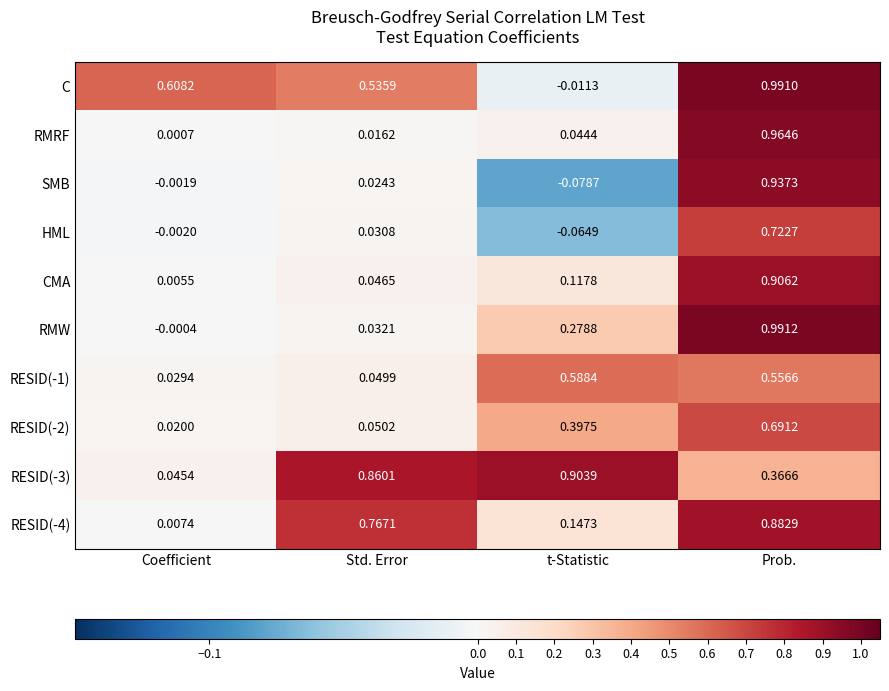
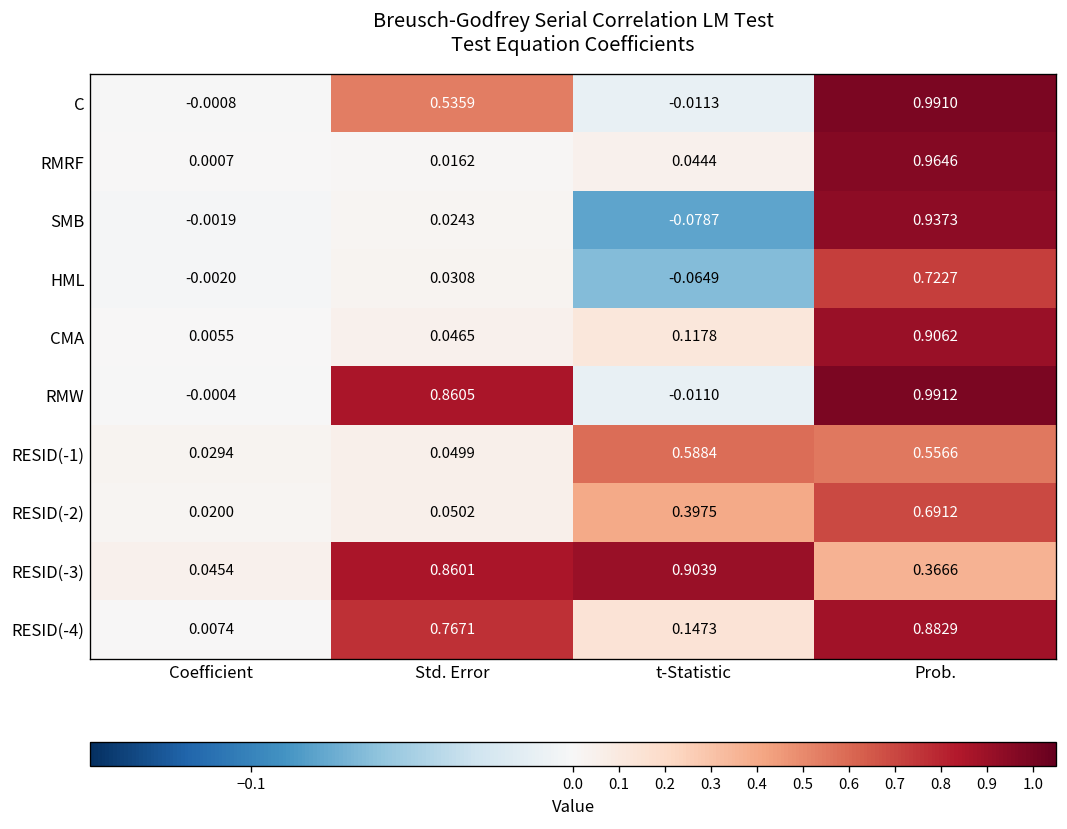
C, Coefficient: 0.6082 -> -0.0008
RMW, Std. Error: 0.0321 -> 0.8605
RMW, t-Statistic: 0.2788 -> -0.0110
